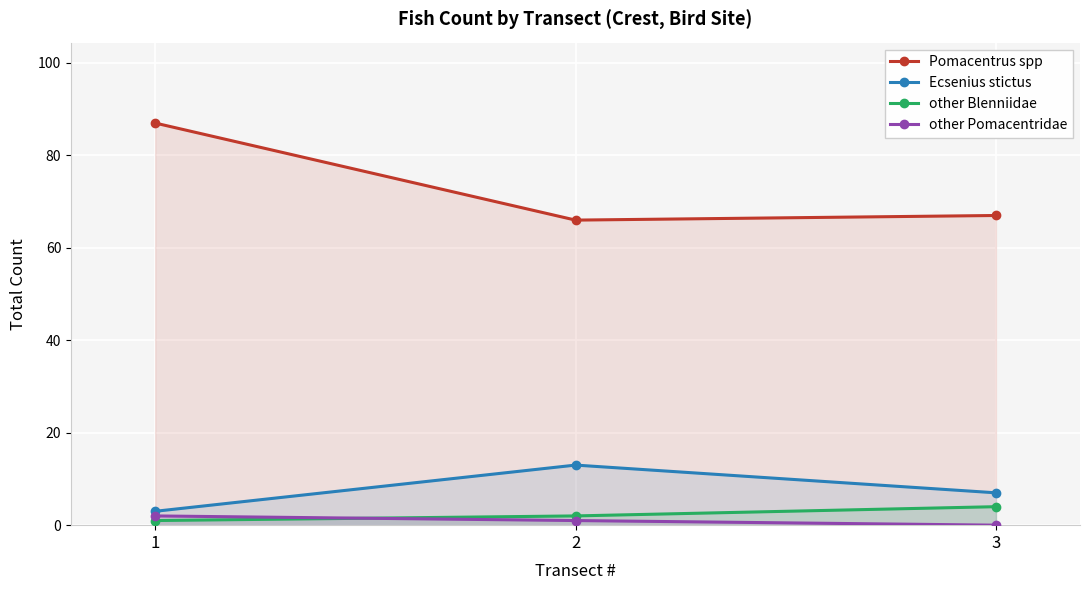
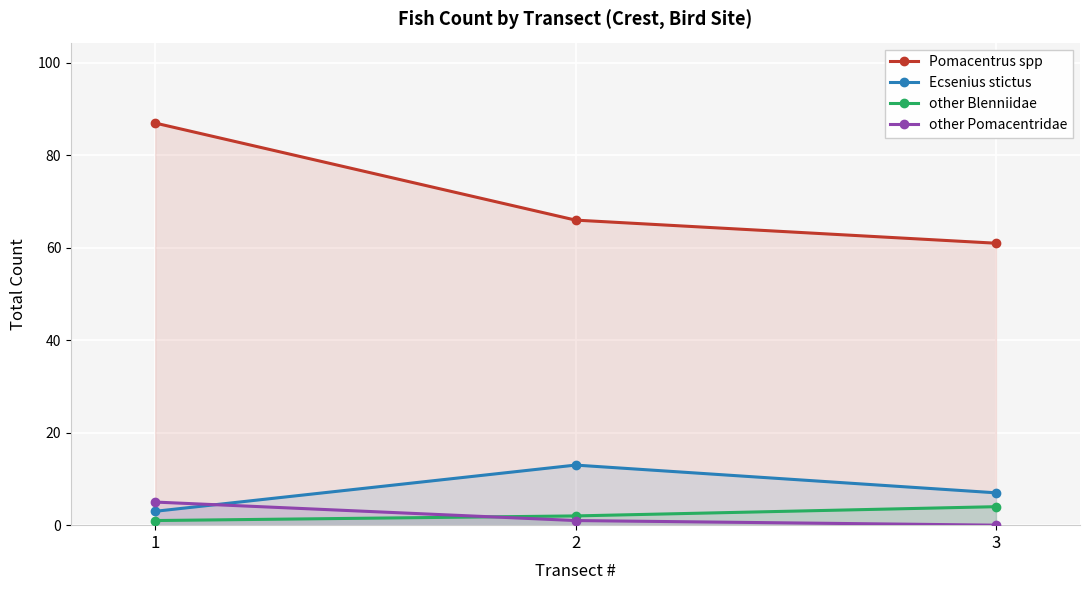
other Pomacentridae, 1: 2 -> 5
Pomacentrus spp, 3: 67 -> 61
